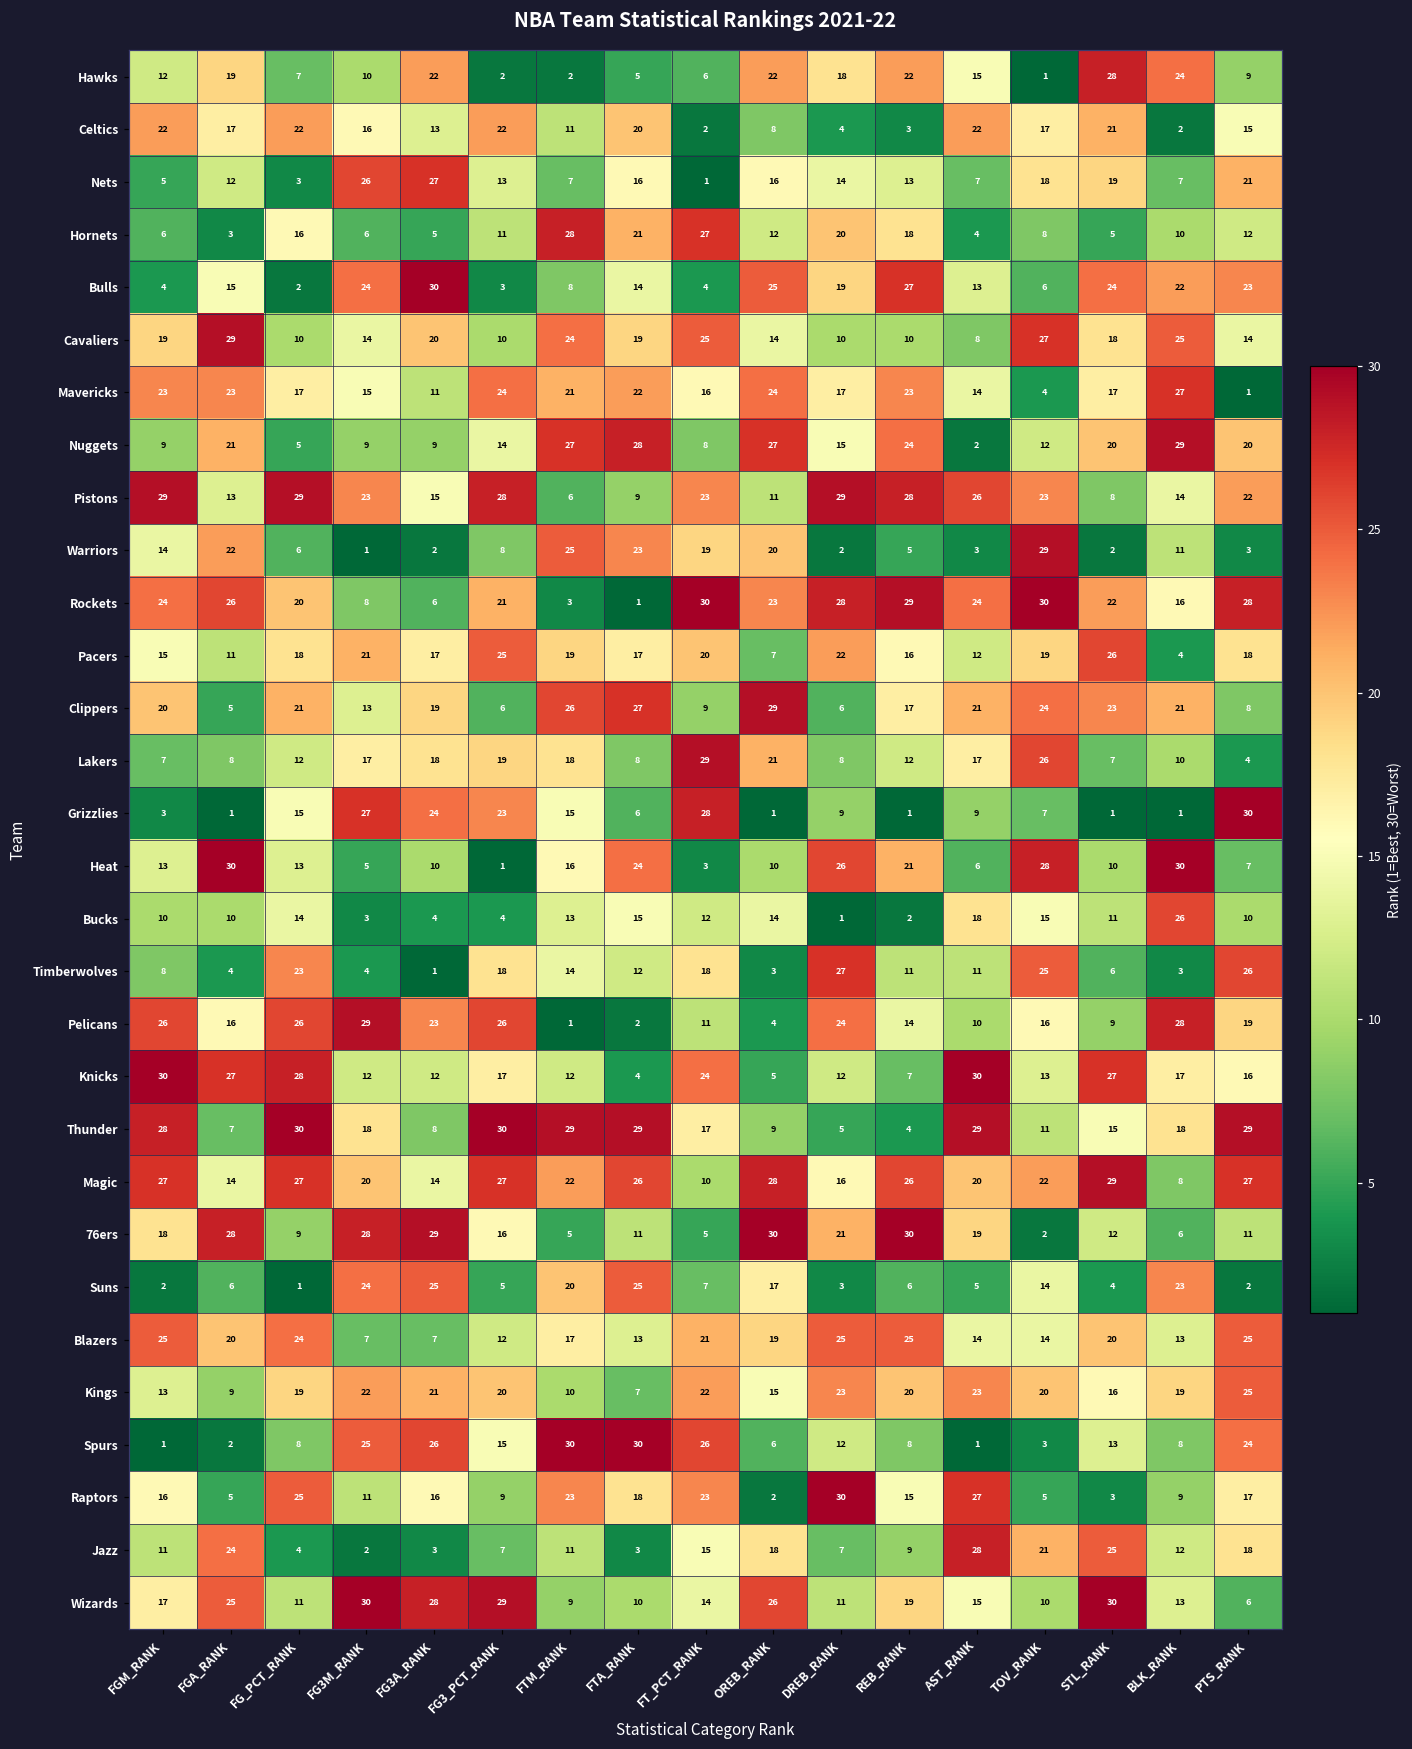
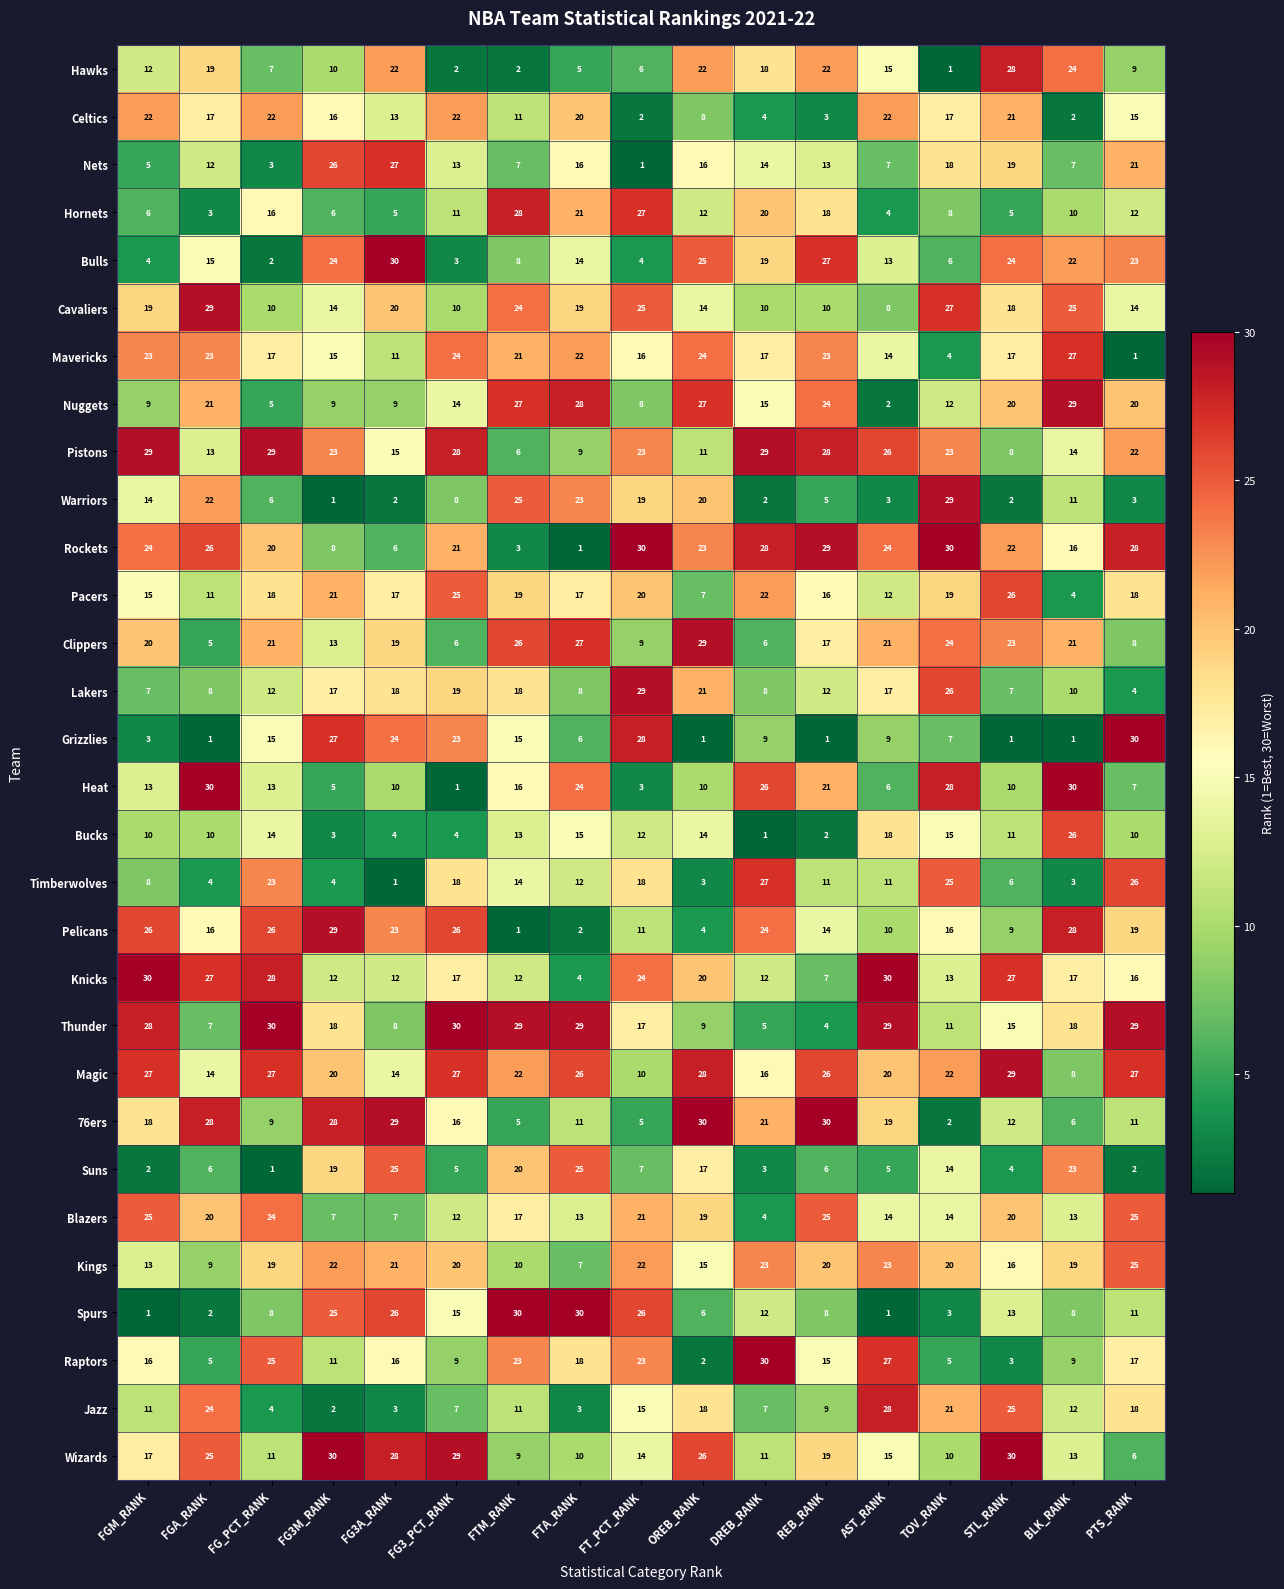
Knicks, OREB_RANK: 5 -> 20
Suns, FG3M_RANK: 24 -> 19
Blazers, DREB_RANK: 25 -> 4
Spurs, PTS_RANK: 24 -> 11
